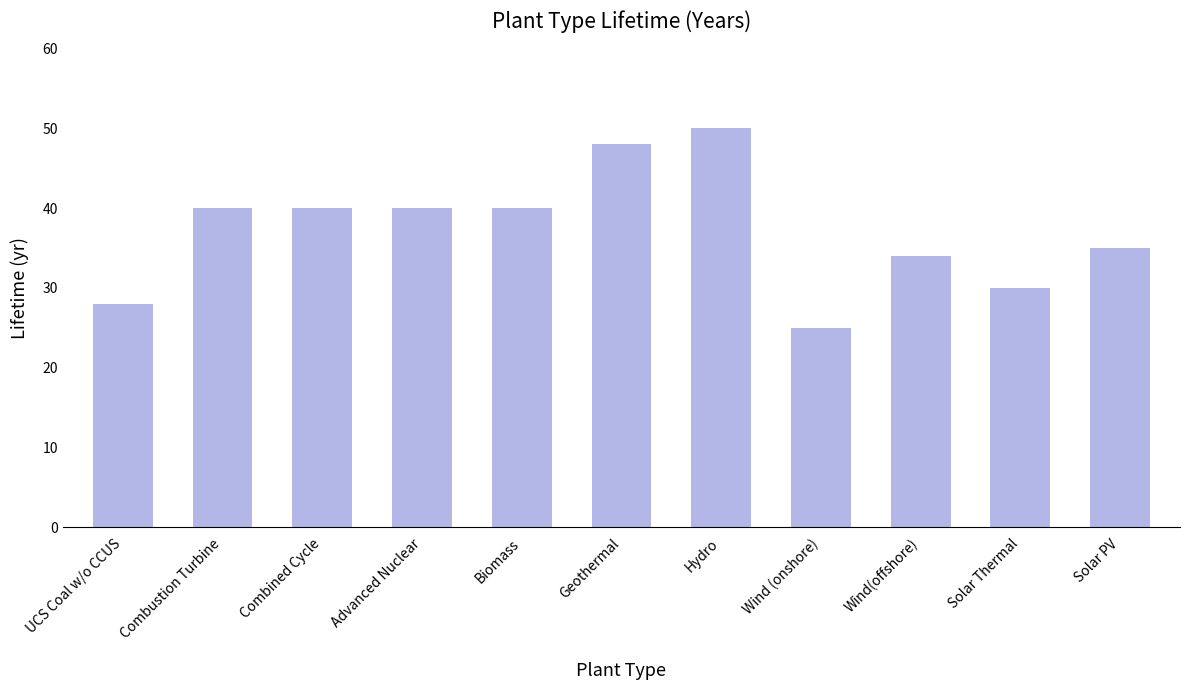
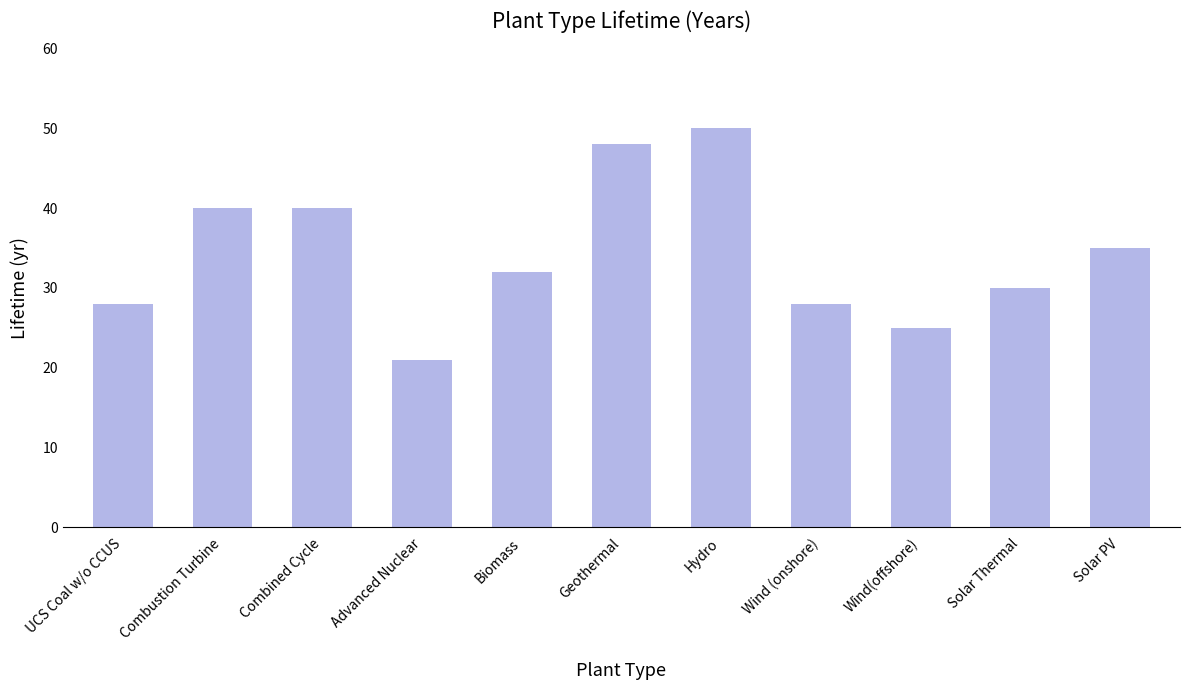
Advanced Nuclear: 40 -> 21
Biomass: 40 -> 32
Wind (onshore): 25 -> 28
Wind(offshore): 34 -> 25
